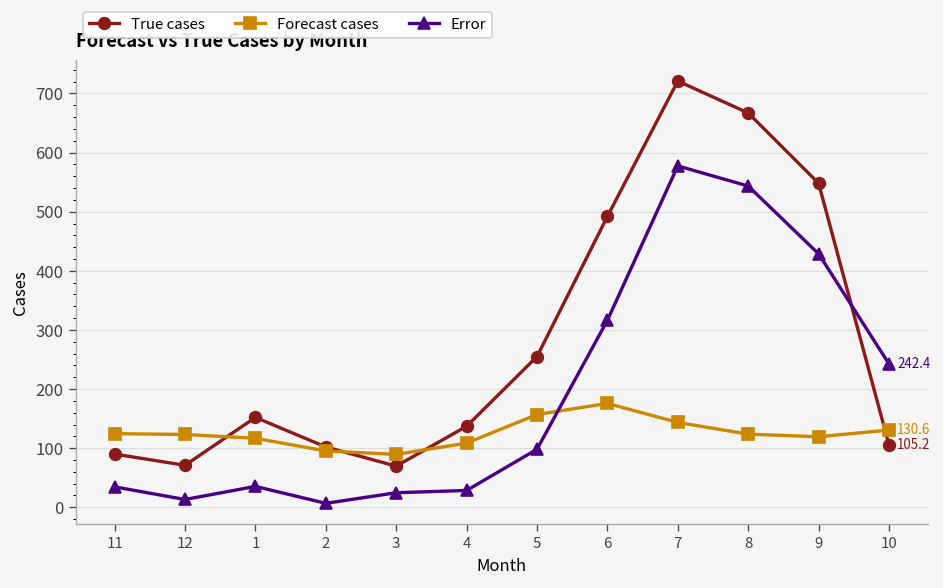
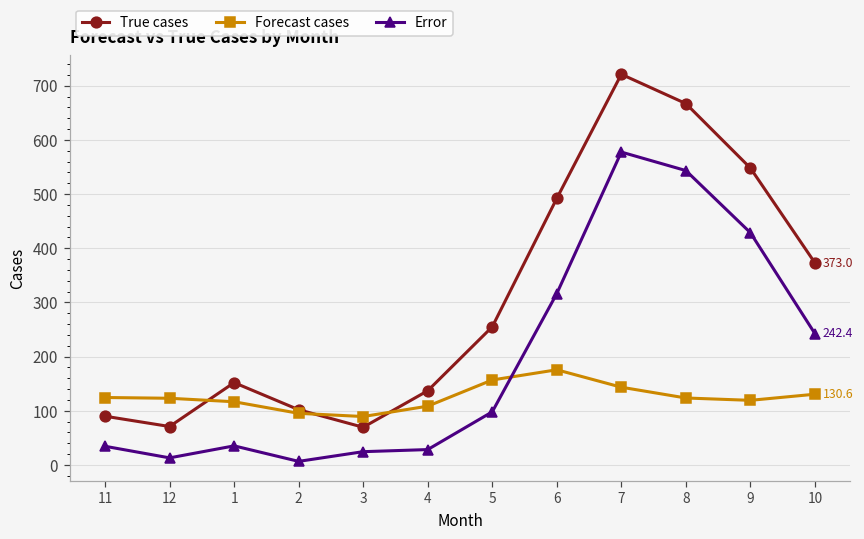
True cases, 10: 105.2 -> 373.0
